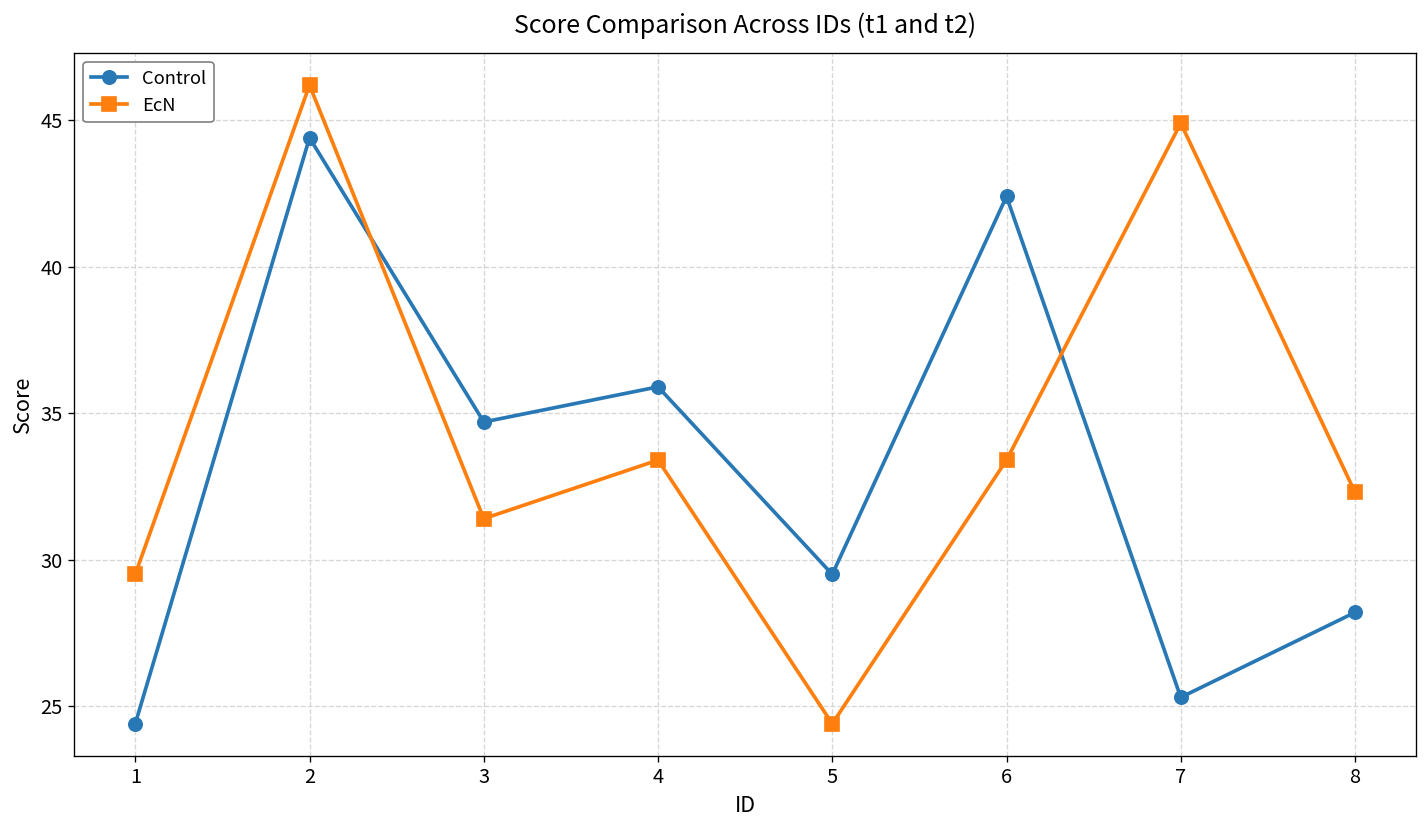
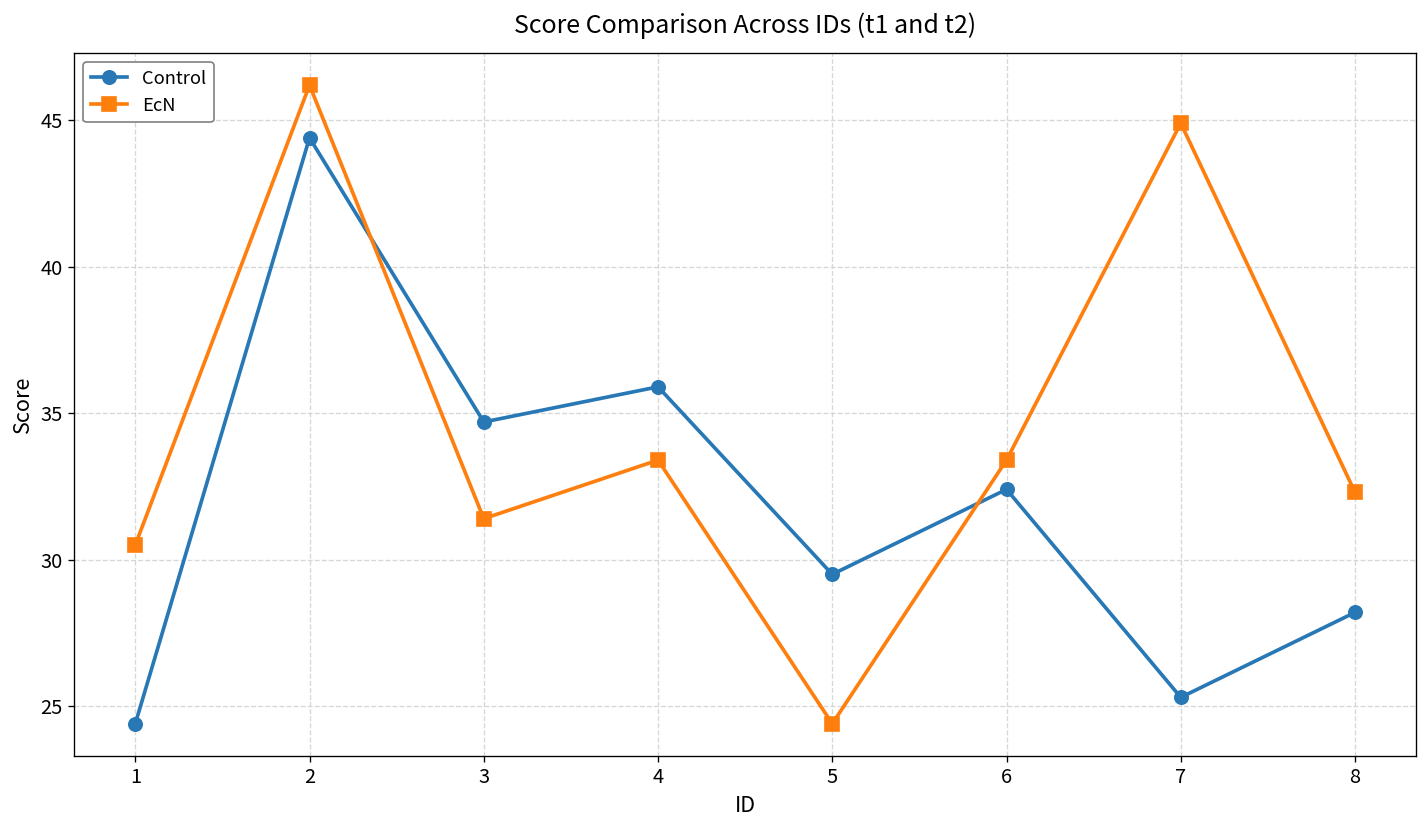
EcN, 1: 29.5 -> 30.5
Control, 6: 42.4 -> 32.4
